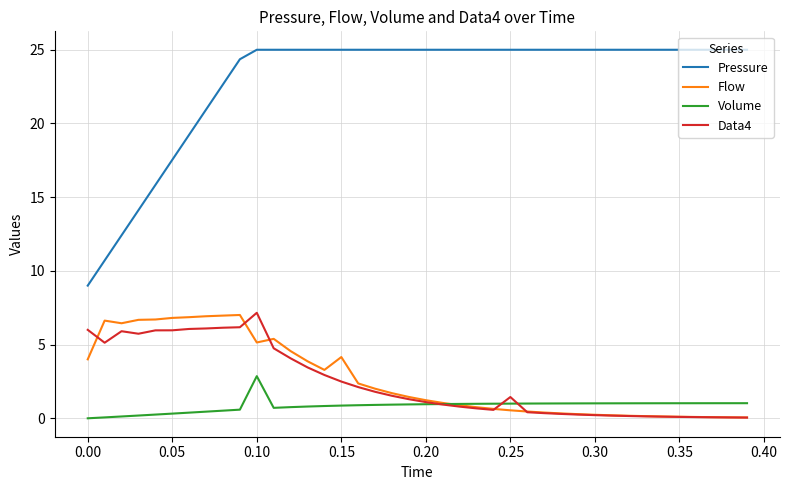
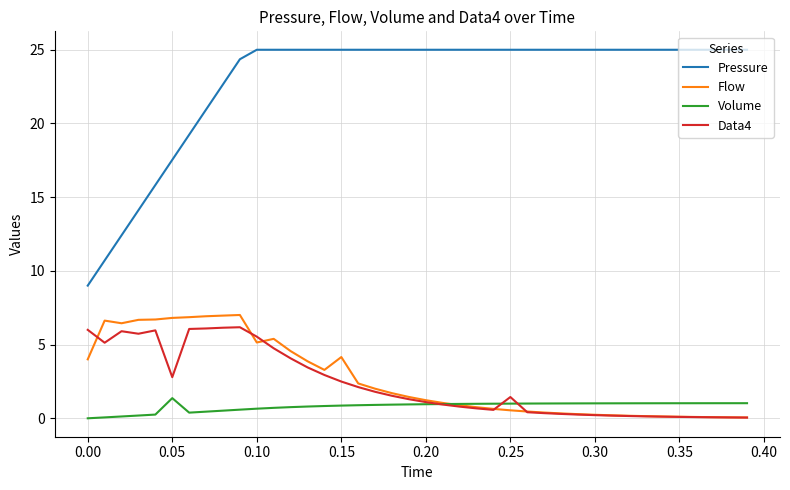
Volume, 0.05: 0.3 -> 1.4
Data4, 0.05: 6.0 -> 2.8
Volume, 0.10: 2.9 -> 0.7
Data4, 0.10: 7.2 -> 5.5
